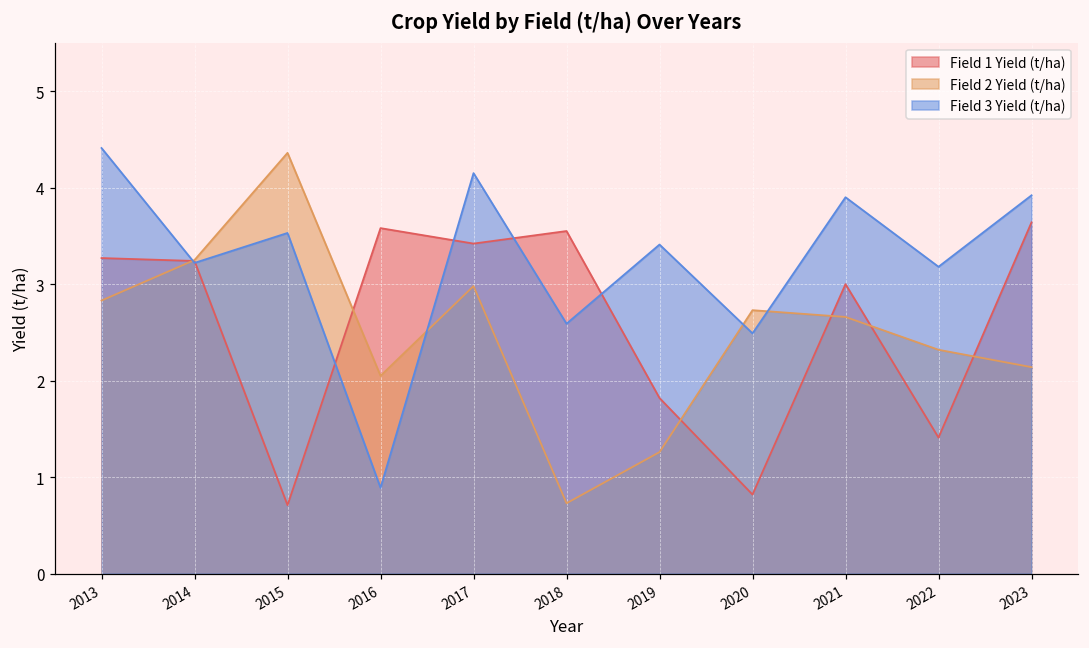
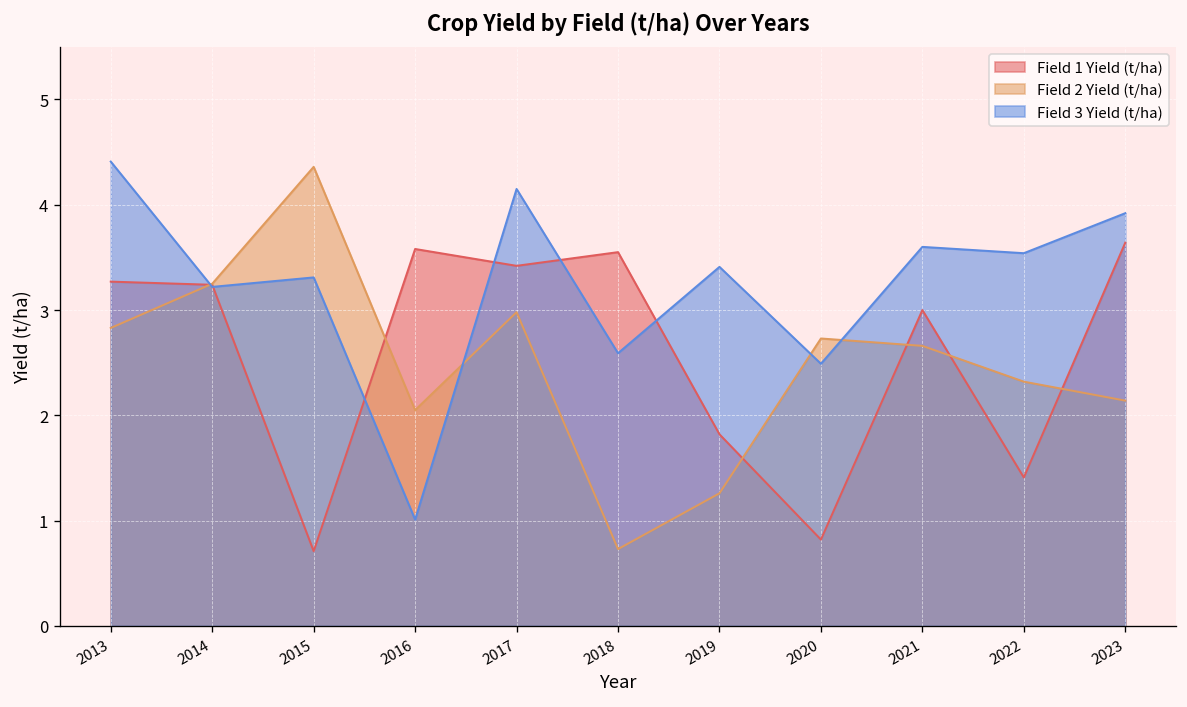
Field 3 Yield (t/ha), 2015: 3.5 -> 3.3
Field 3 Yield (t/ha), 2016: 0.9 -> 1.0
Field 3 Yield (t/ha), 2021: 3.9 -> 3.6
Field 3 Yield (t/ha), 2022: 3.2 -> 3.5
